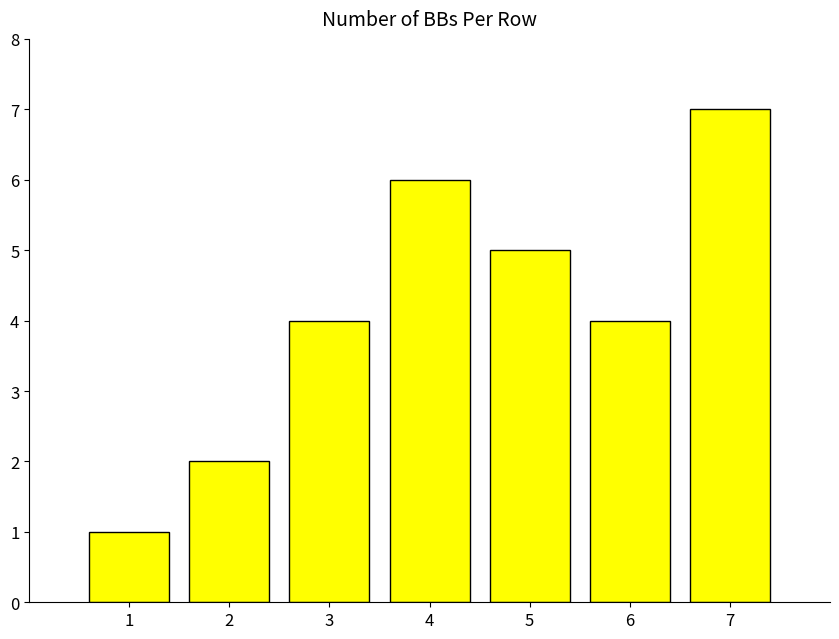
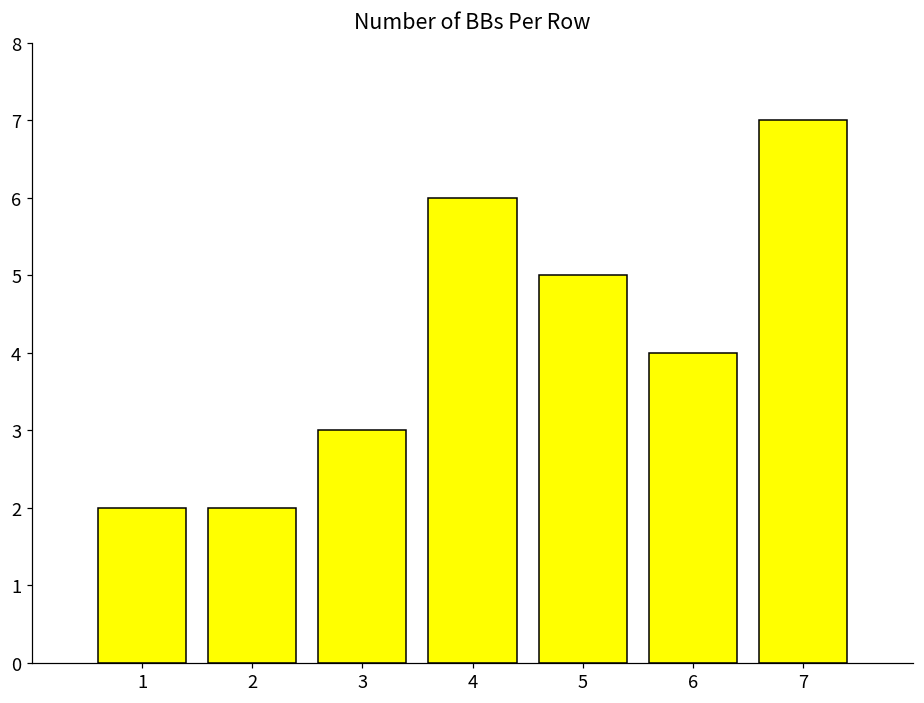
1: 1 -> 2
3: 4 -> 3
